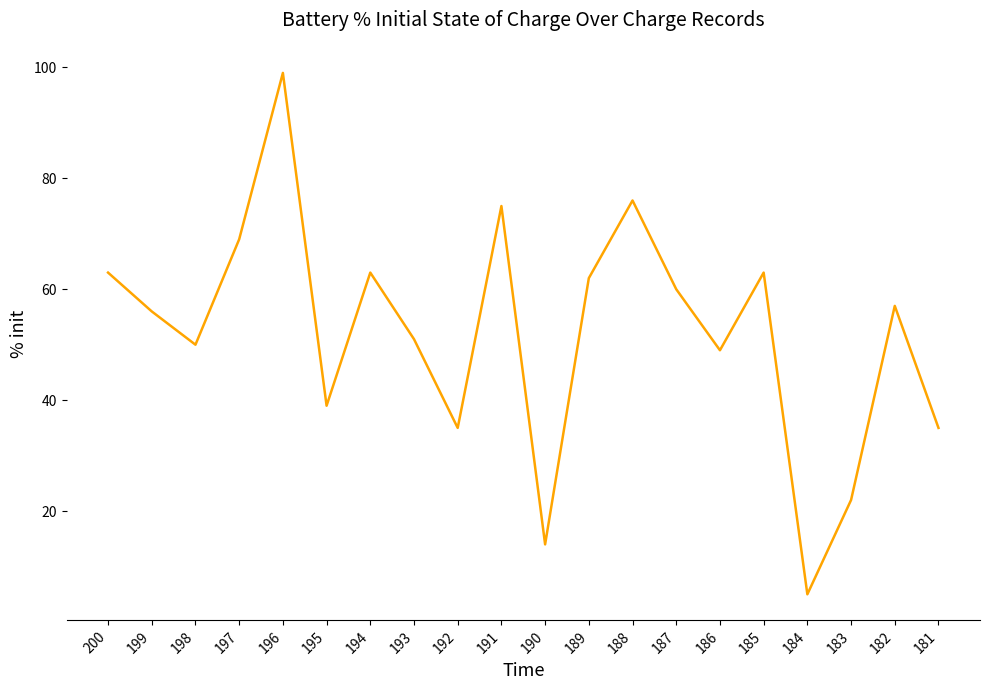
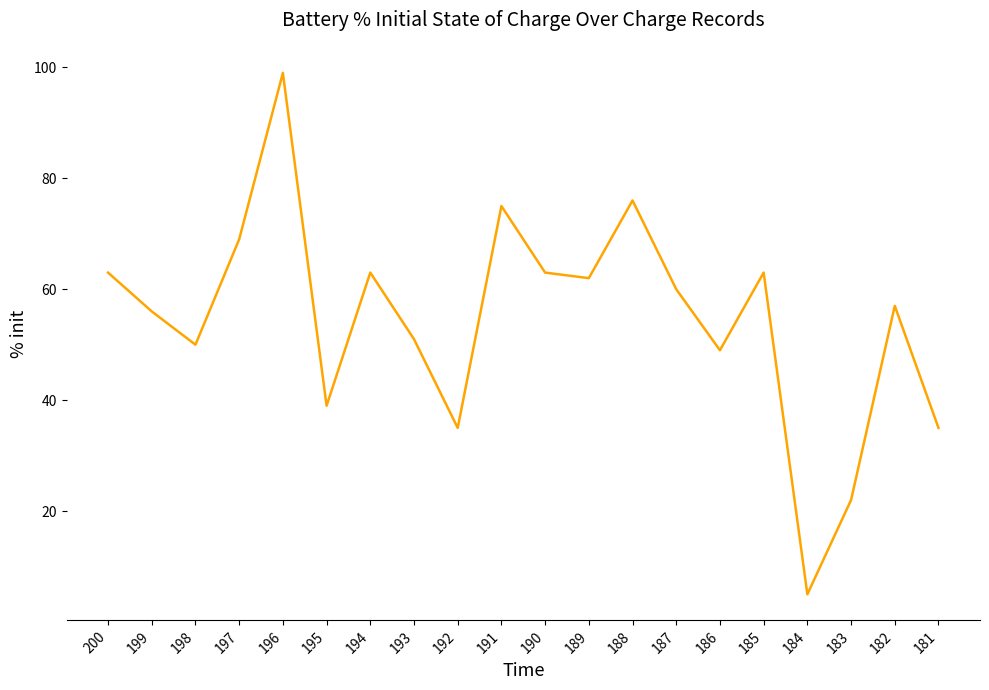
190: 14 -> 63
